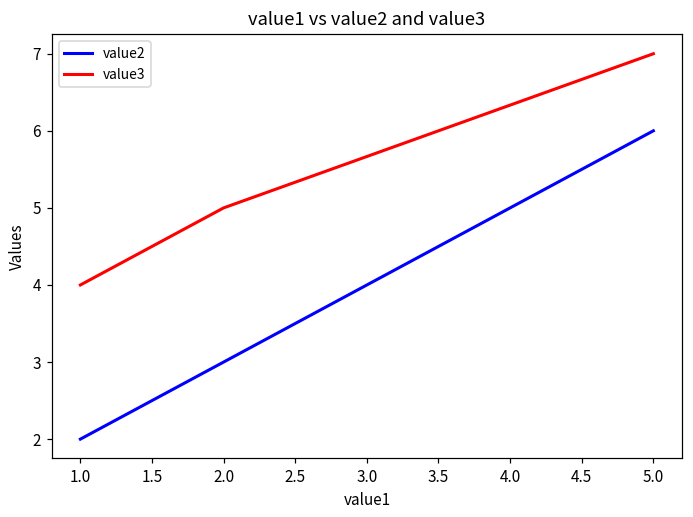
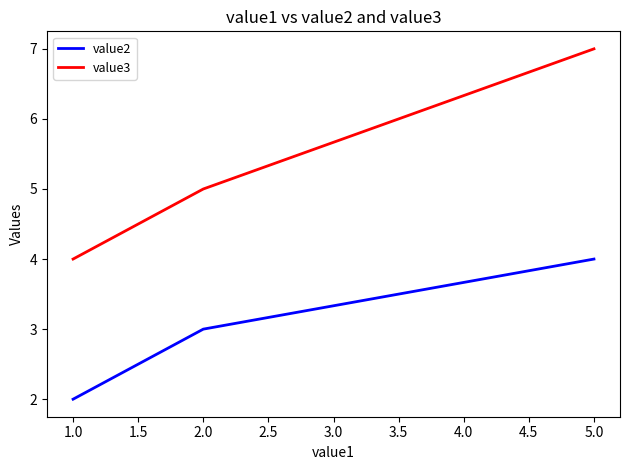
value2, 5.0: 6 -> 4
